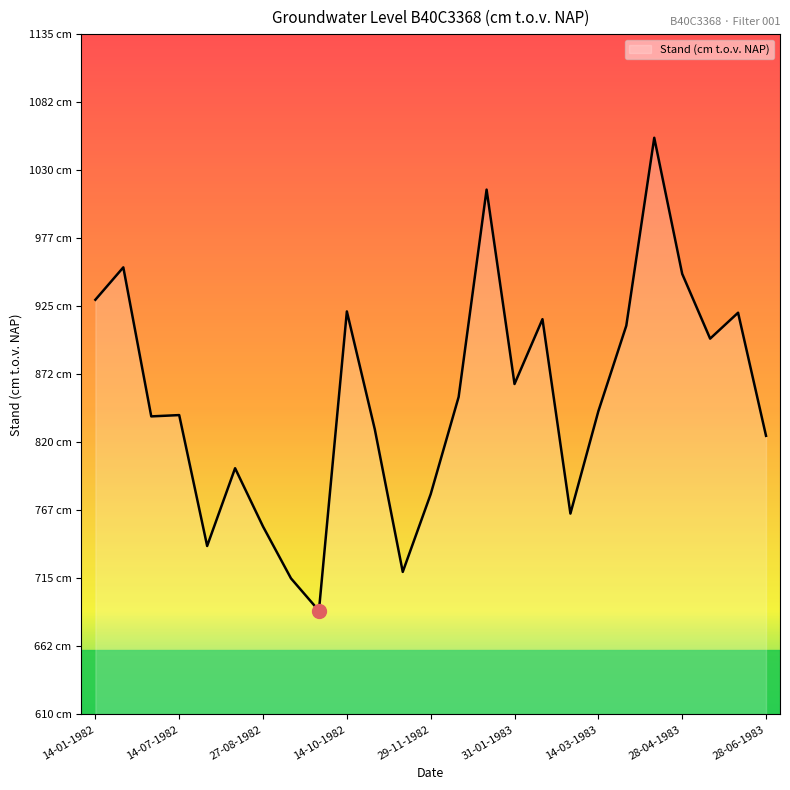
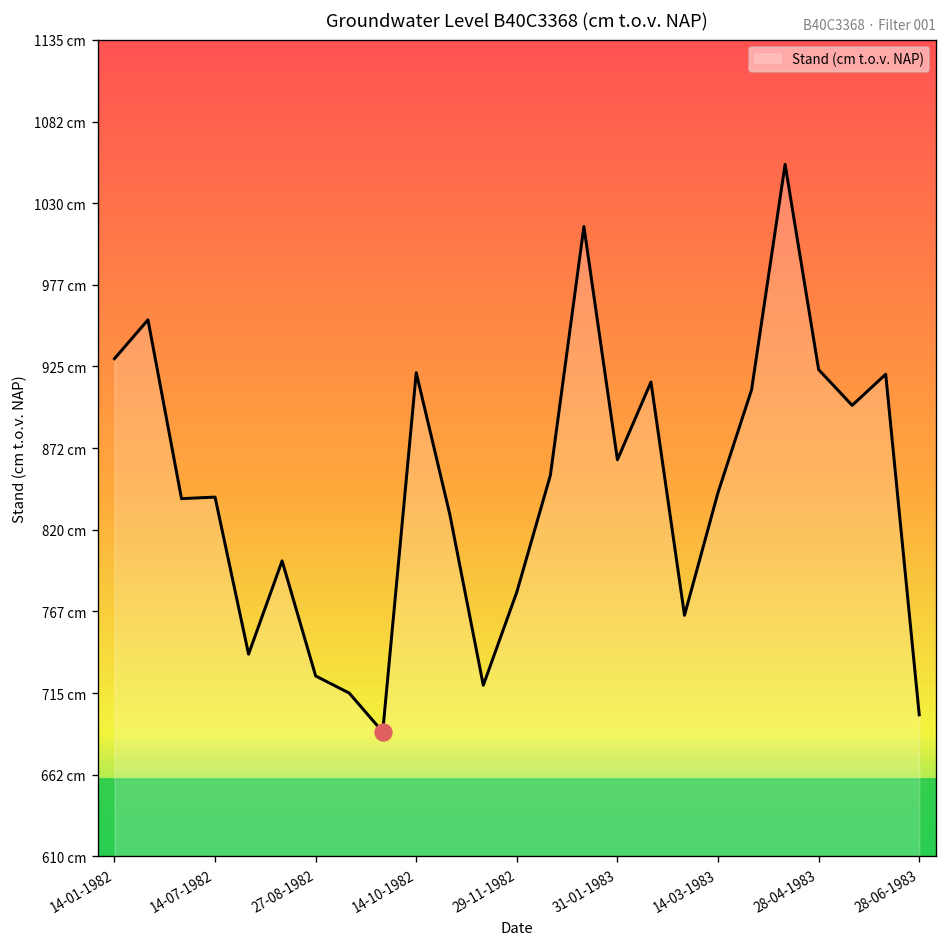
Stand (cm t.o.v. NAP), 27-08-1982: 755 cm -> 726 cm
Stand (cm t.o.v. NAP), 28-04-1983: 950 cm -> 923 cm
Stand (cm t.o.v. NAP), 28-06-1983: 825 cm -> 701 cm
